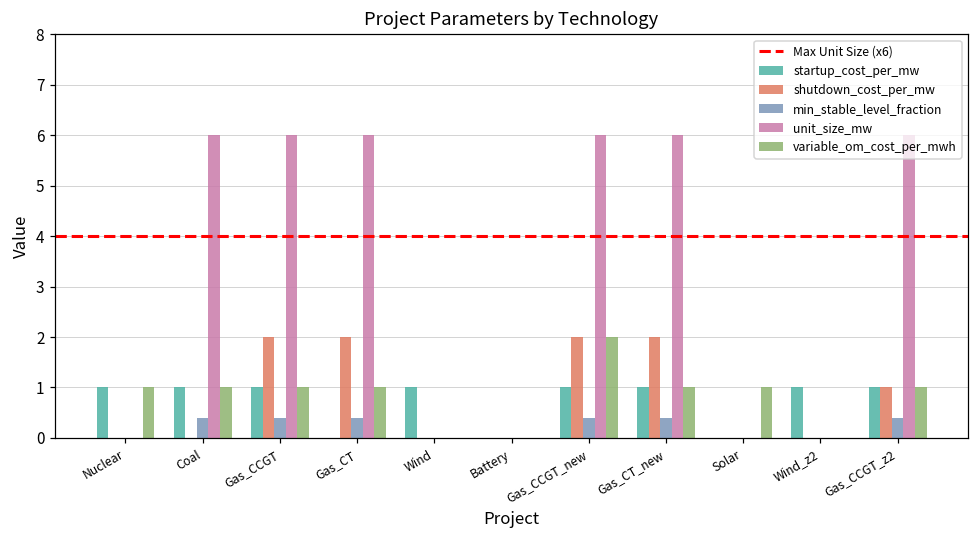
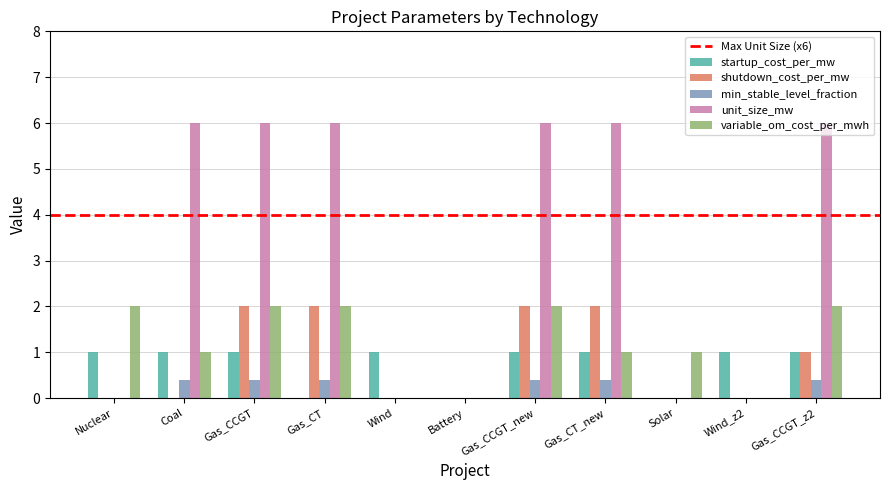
variable_om_cost_per_mwh, Nuclear: 1 -> 2
variable_om_cost_per_mwh, Gas_CCGT: 1 -> 2
variable_om_cost_per_mwh, Gas_CT: 1 -> 2
variable_om_cost_per_mwh, Gas_CCGT_z2: 1 -> 2
